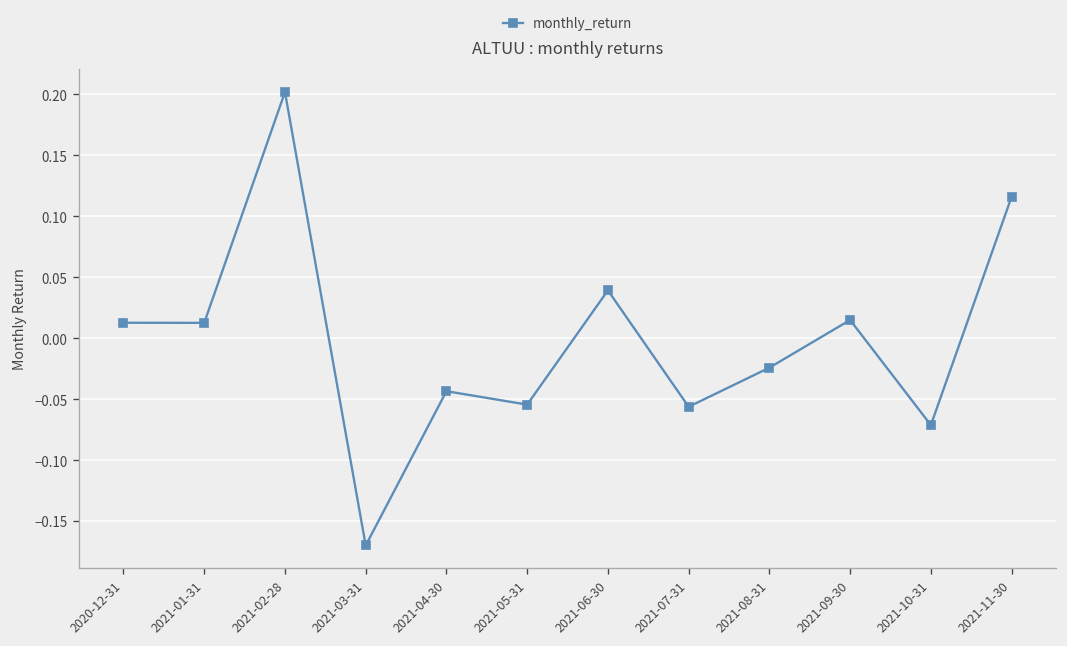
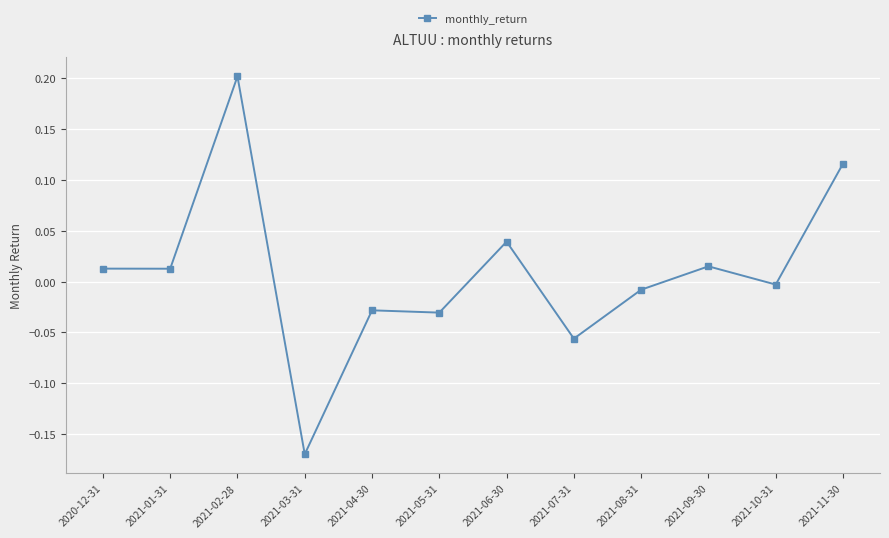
2021-04-30: -0.043 -> -0.028
2021-05-31: -0.054 -> -0.031
2021-08-31: -0.024 -> -0.008
2021-10-31: -0.071 -> -0.003
